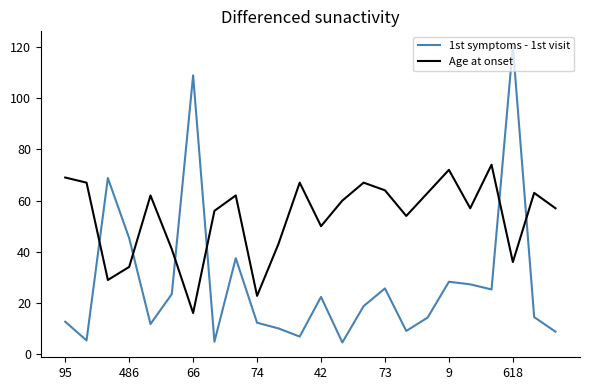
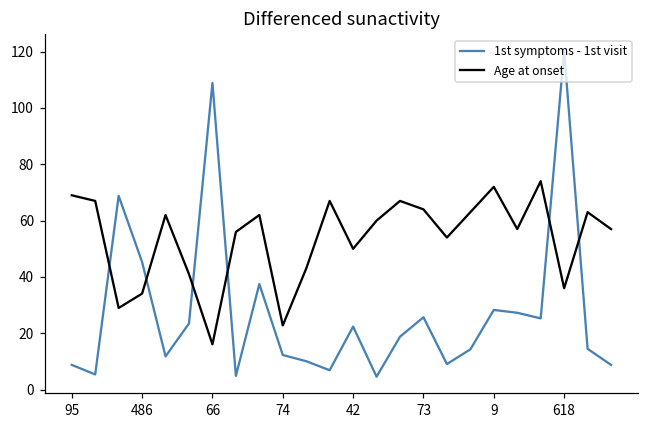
1st symptoms - 1st visit, 95: 13 -> 9
